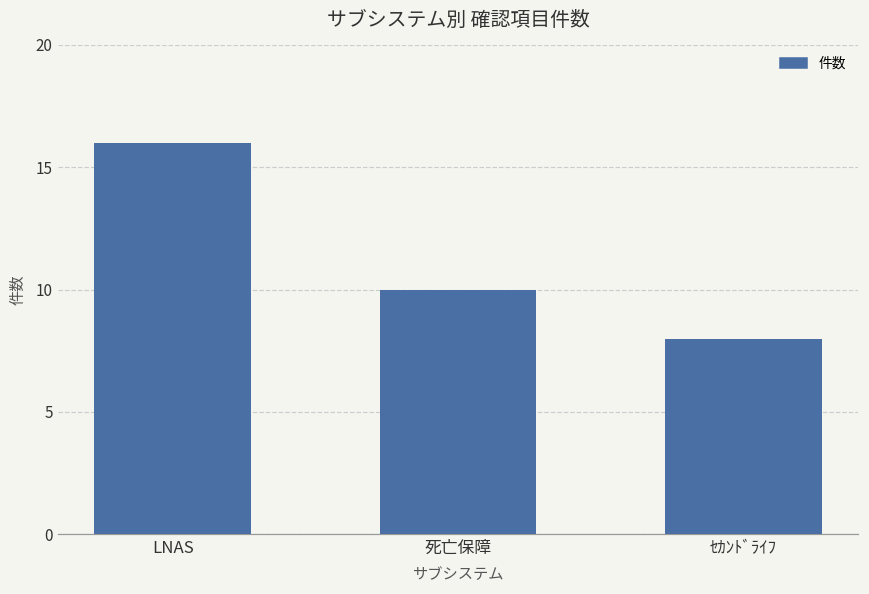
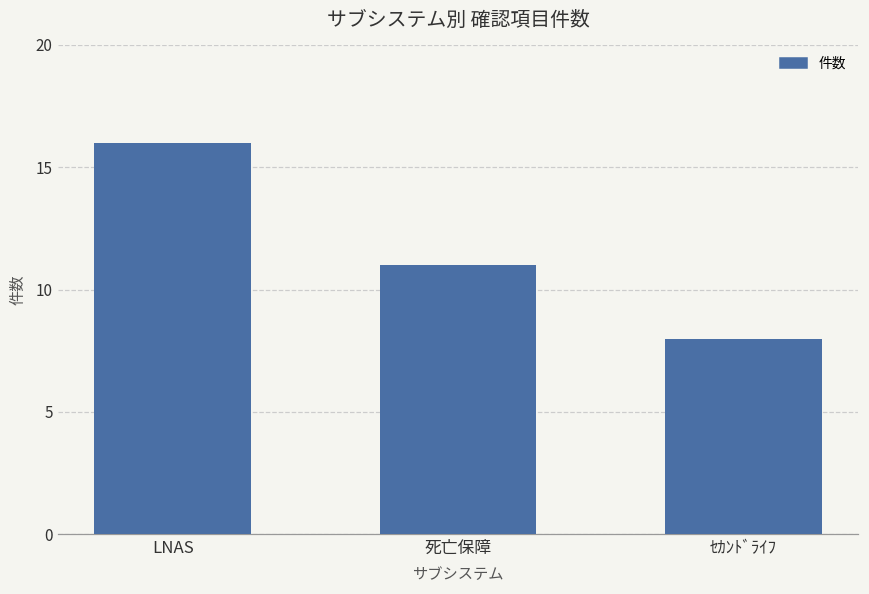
死亡保障: 10 -> 11
